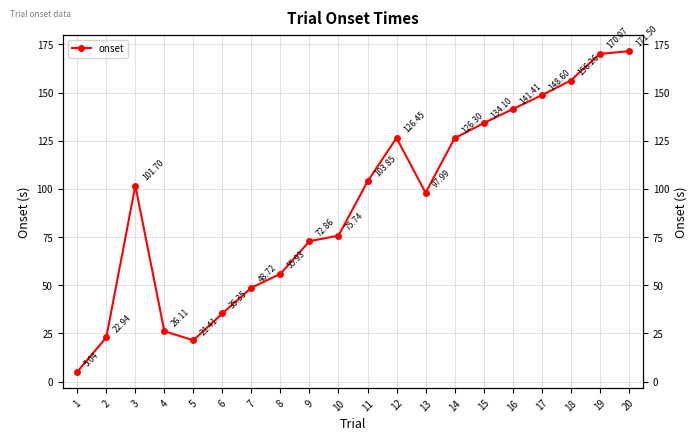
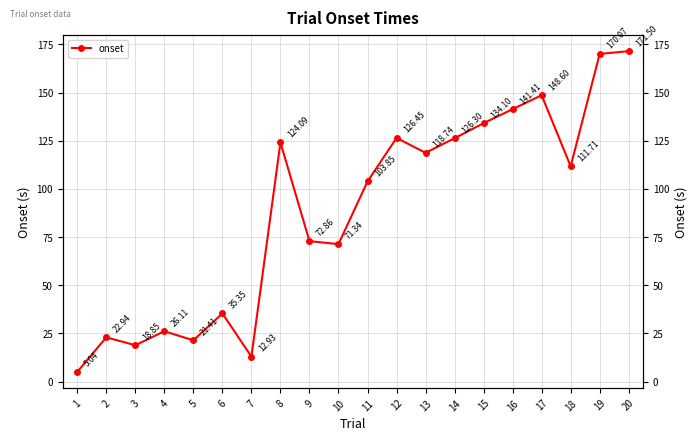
3: 101.70 -> 18.85
7: 48.72 -> 12.93
8: 55.93 -> 124.09
10: 75.74 -> 71.34
13: 97.99 -> 118.74
18: 156.26 -> 111.71
